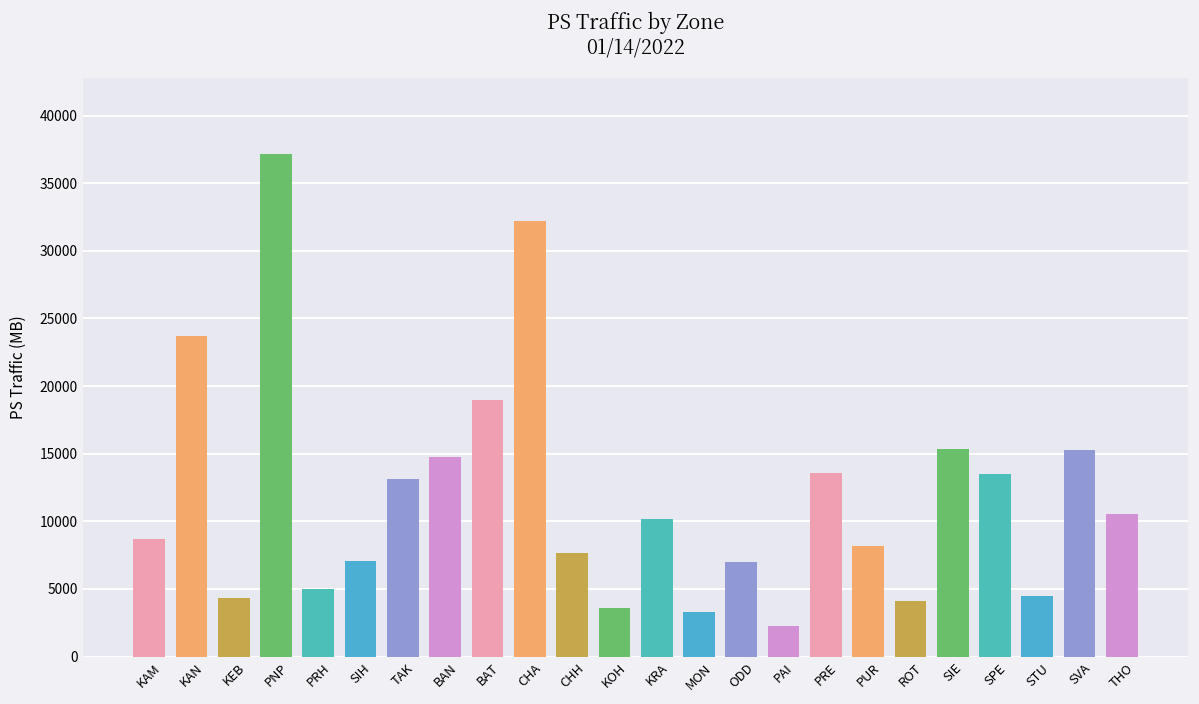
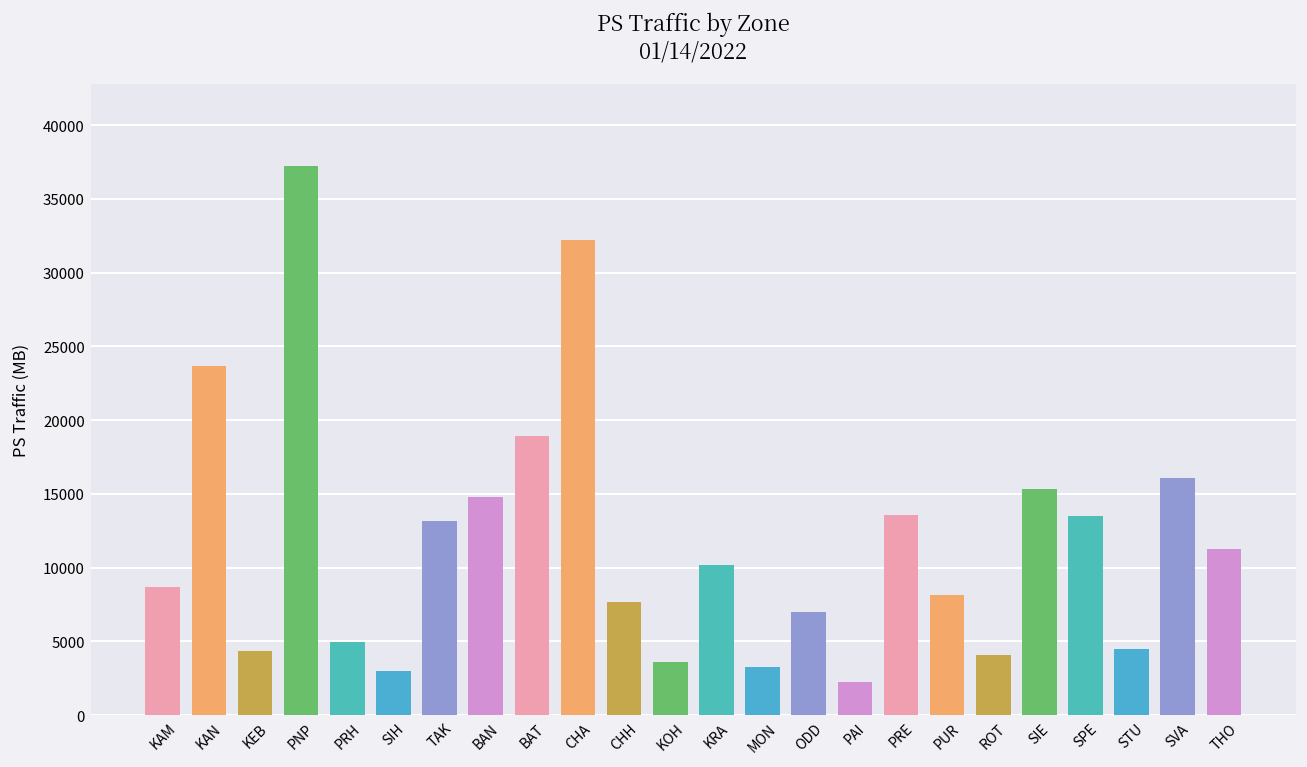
SIH: 7100 -> 3000
SVA: 15300 -> 16100
THO: 10500 -> 11300
